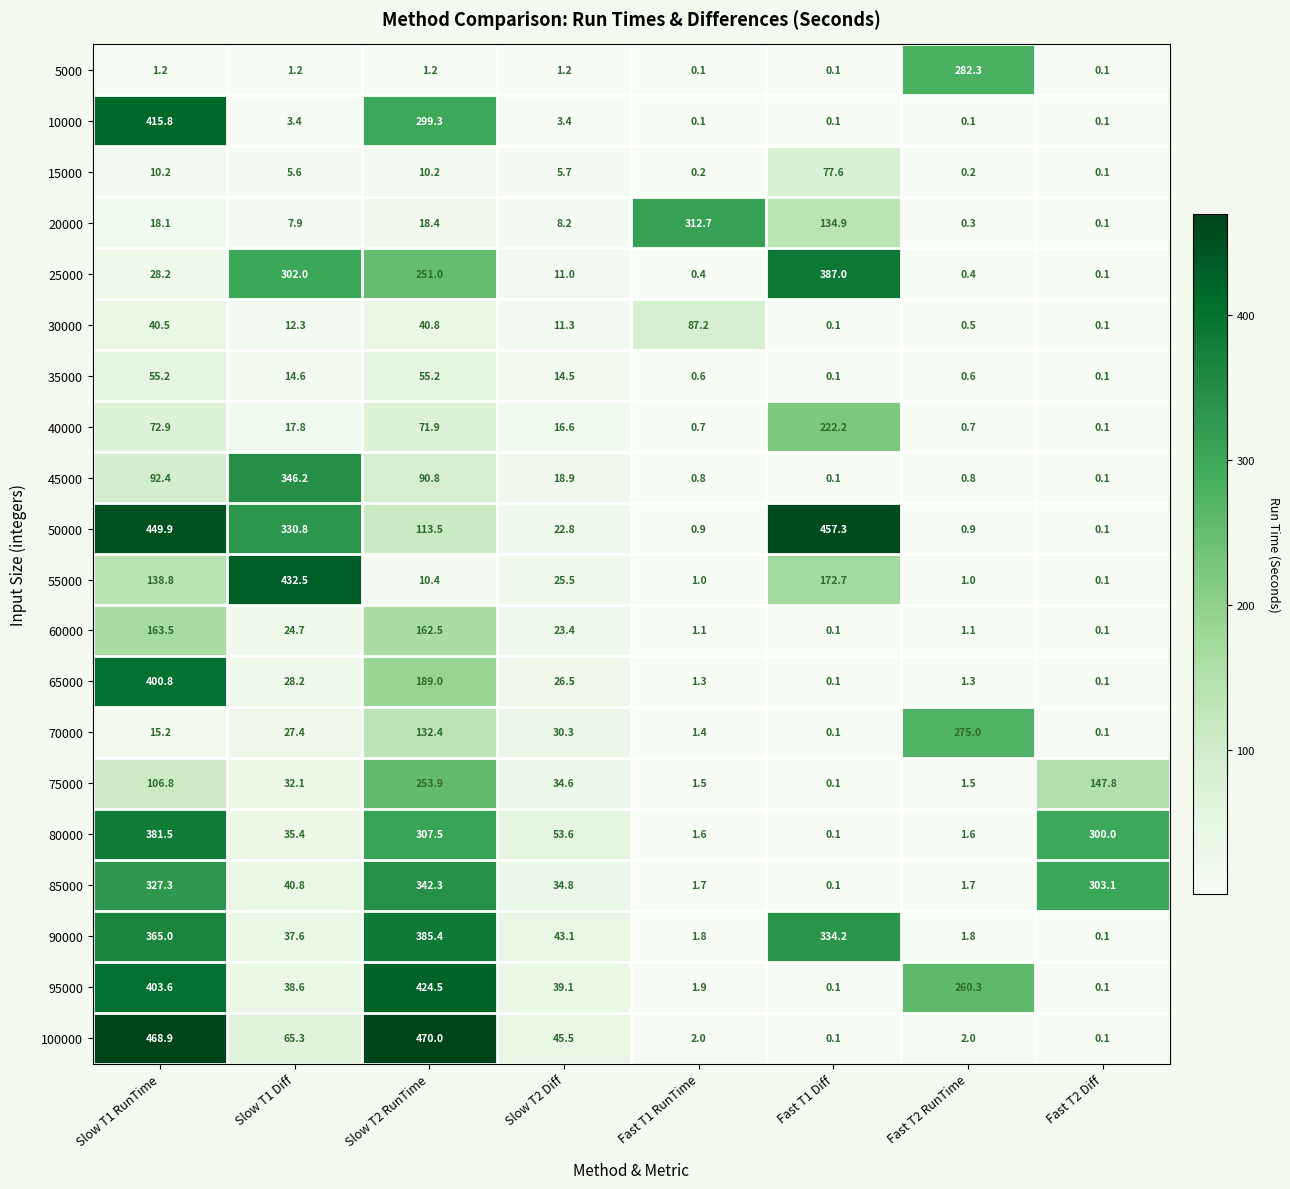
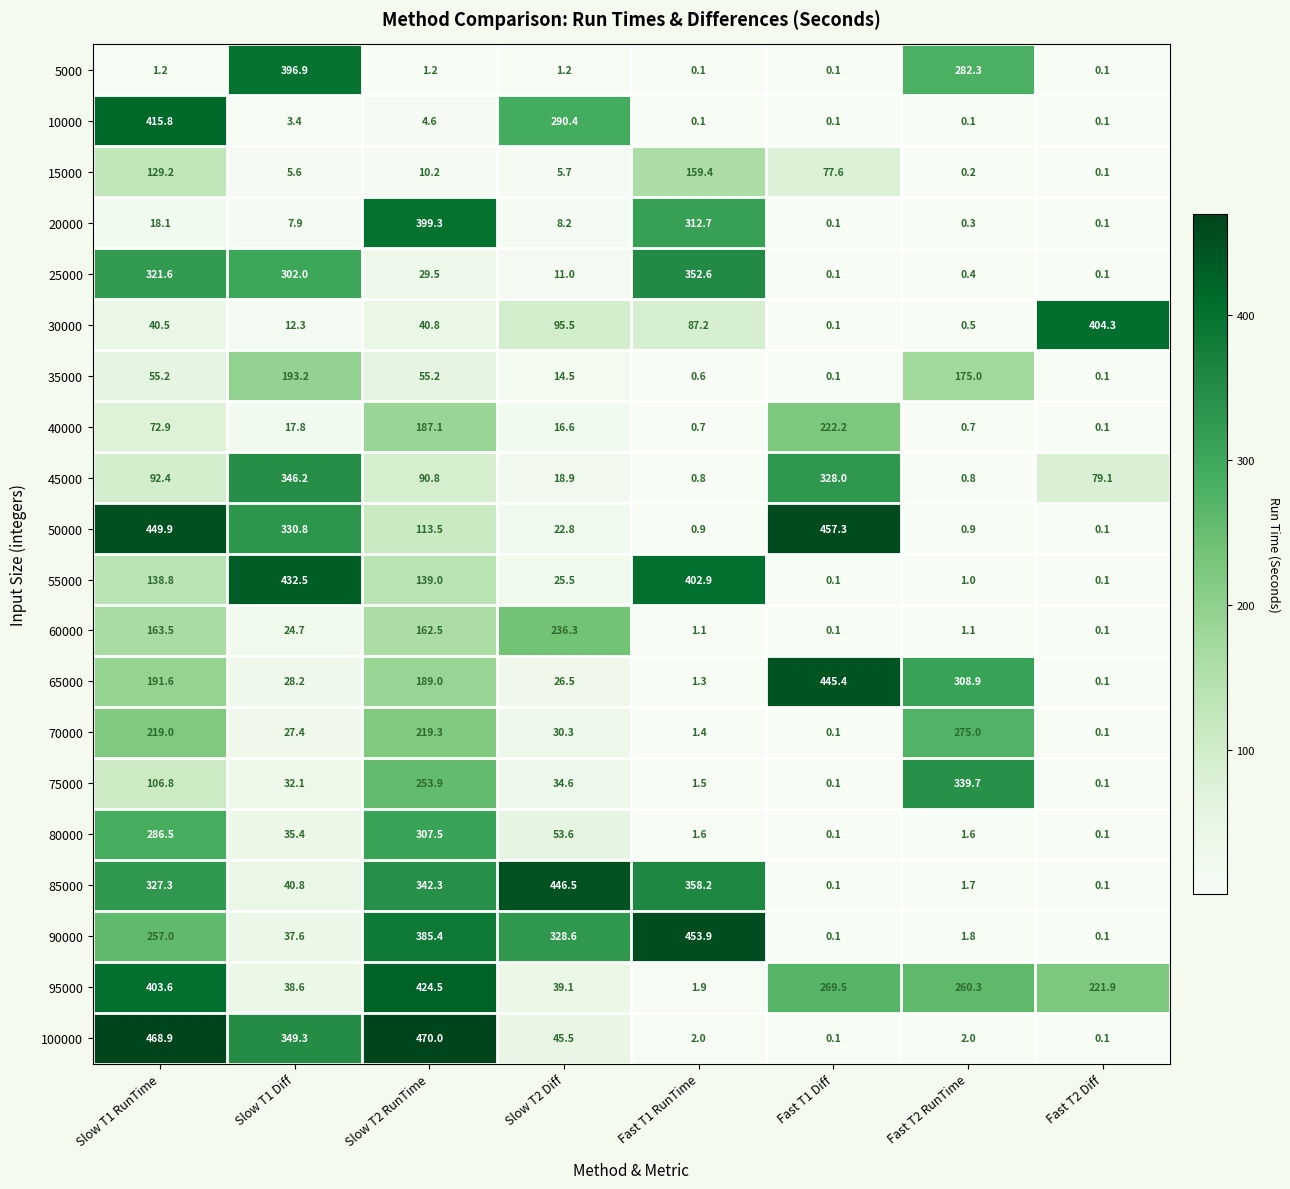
5000, Slow T1 Diff: 1.2 -> 396.9
10000, Slow T2 RunTime: 299.3 -> 4.6
10000, Slow T2 Diff: 3.4 -> 290.4
15000, Slow T1 RunTime: 10.2 -> 129.2
15000, Fast T1 RunTime: 0.2 -> 159.4
20000, Slow T2 RunTime: 18.4 -> 399.3
20000, Fast T1 Diff: 134.9 -> 0.1
25000, Slow T1 RunTime: 28.2 -> 321.6
25000, Slow T2 RunTime: 251.0 -> 29.5
25000, Fast T1 RunTime: 0.4 -> 352.6
25000, Fast T1 Diff: 387.0 -> 0.1
30000, Slow T2 Diff: 11.3 -> 95.5
30000, Fast T2 Diff: 0.1 -> 404.3
35000, Slow T1 Diff: 14.6 -> 193.2
35000, Fast T2 RunTime: 0.6 -> 175.0
40000, Slow T2 RunTime: 71.9 -> 187.1
45000, Fast T1 Diff: 0.1 -> 328.0
45000, Fast T2 Diff: 0.1 -> 79.1
55000, Slow T2 RunTime: 10.4 -> 139.0
55000, Fast T1 RunTime: 1.0 -> 402.9
55000, Fast T1 Diff: 172.7 -> 0.1
60000, Slow T2 Diff: 23.4 -> 236.3
65000, Slow T1 RunTime: 400.8 -> 191.6
65000, Fast T1 Diff: 0.1 -> 445.4
65000, Fast T2 RunTime: 1.3 -> 308.9
70000, Slow T1 RunTime: 15.2 -> 219.0
70000, Slow T2 RunTime: 132.4 -> 219.3
75000, Fast T2 RunTime: 1.5 -> 339.7
75000, Fast T2 Diff: 147.8 -> 0.1
80000, Slow T1 RunTime: 381.5 -> 286.5
80000, Fast T2 Diff: 300.0 -> 0.1
85000, Slow T2 Diff: 34.8 -> 446.5
85000, Fast T1 RunTime: 1.7 -> 358.2
85000, Fast T2 Diff: 303.1 -> 0.1
90000, Slow T1 RunTime: 365.0 -> 257.0
90000, Slow T2 Diff: 43.1 -> 328.6
90000, Fast T1 RunTime: 1.8 -> 453.9
90000, Fast T1 Diff: 334.2 -> 0.1
95000, Fast T1 Diff: 0.1 -> 269.5
95000, Fast T2 Diff: 0.1 -> 221.9
100000, Slow T1 Diff: 65.3 -> 349.3
